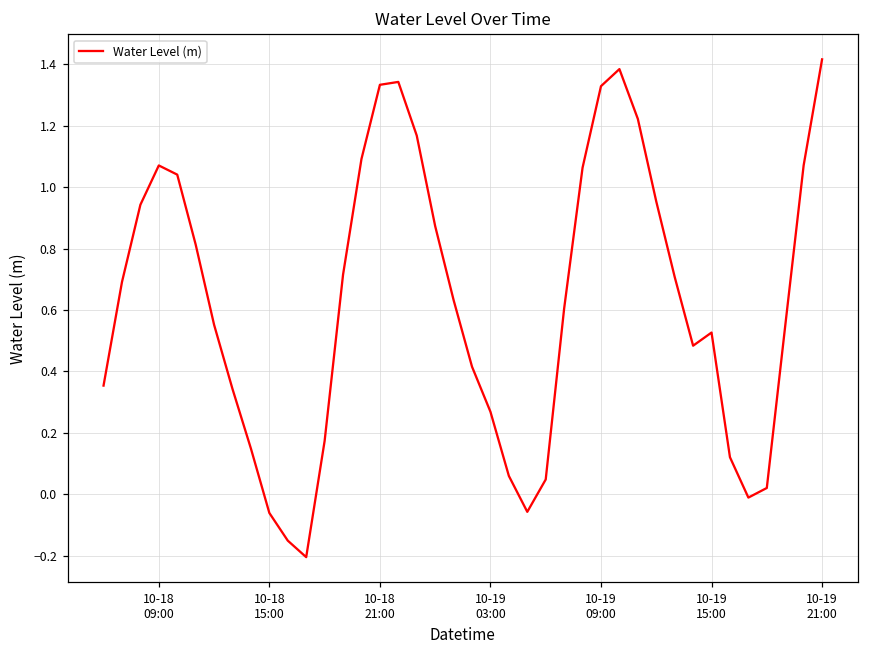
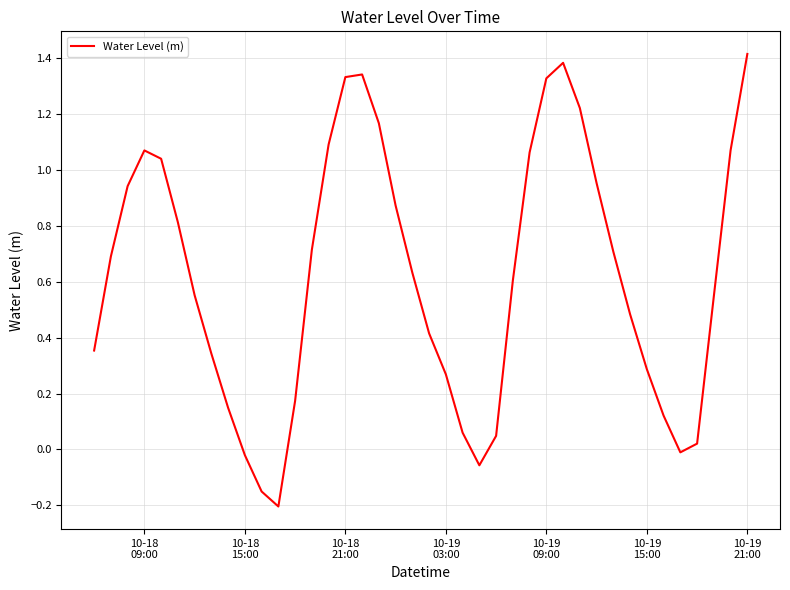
10-18 15:00: -0.06 -> -0.02
10-19 15:00: 0.53 -> 0.29
